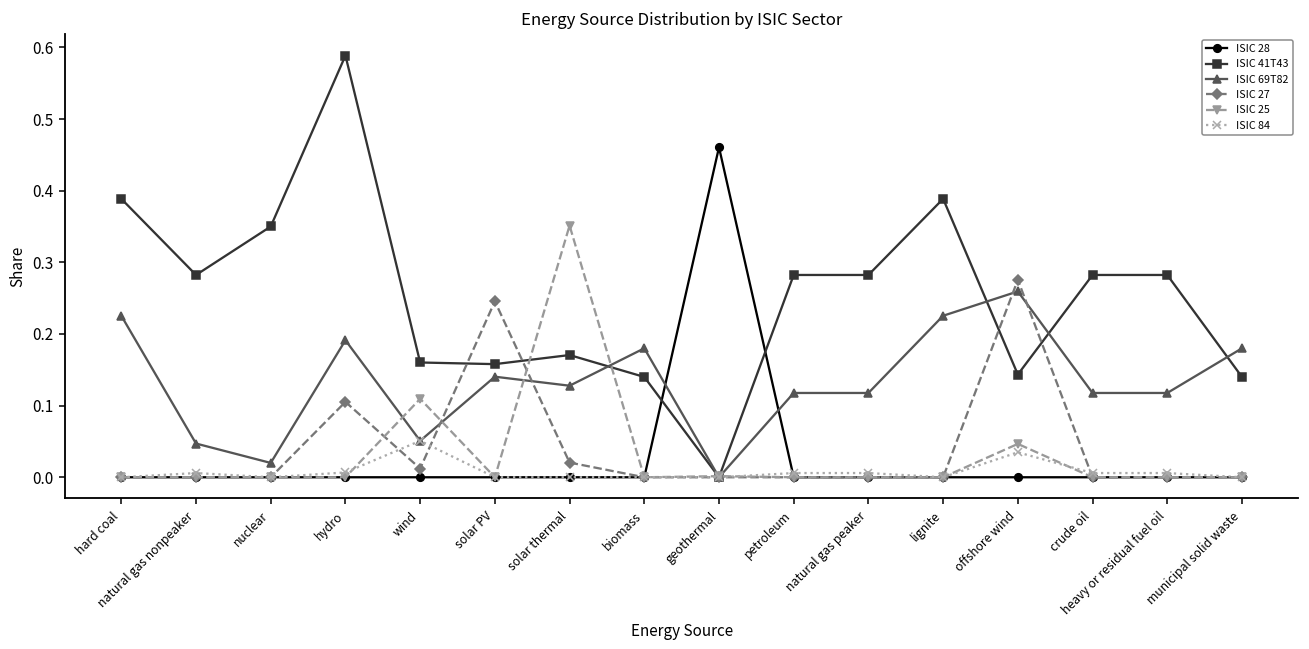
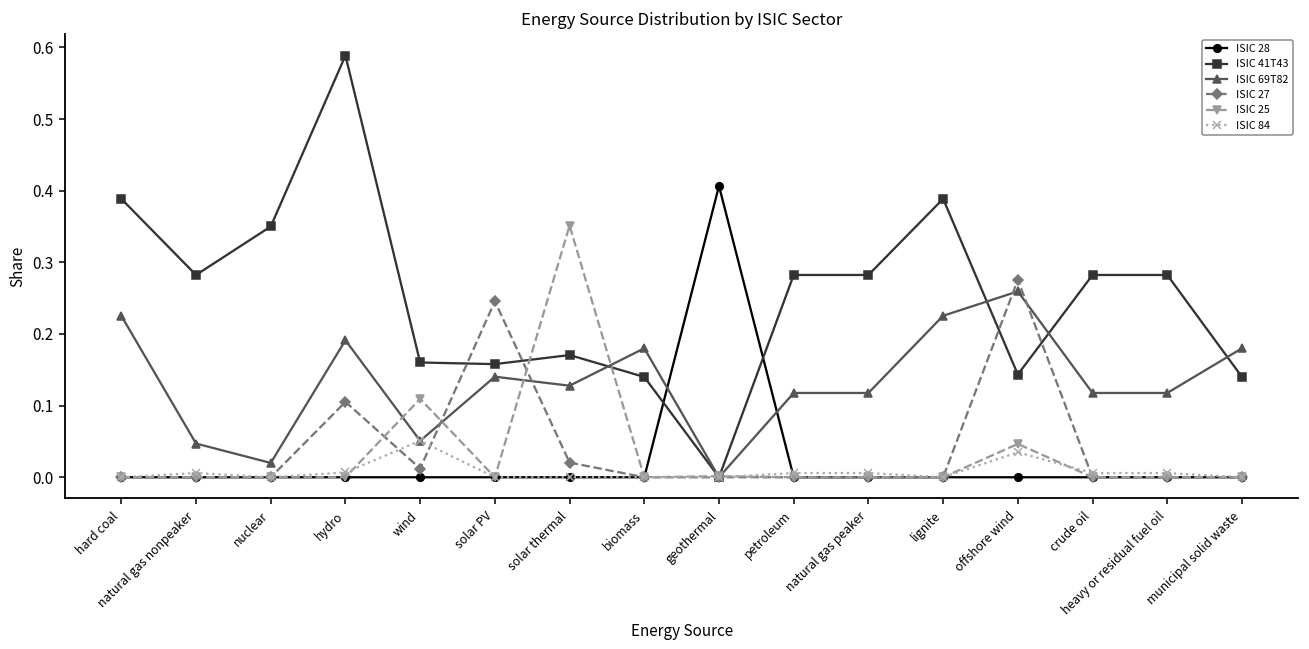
ISIC 28, geothermal: 0.46 -> 0.41
